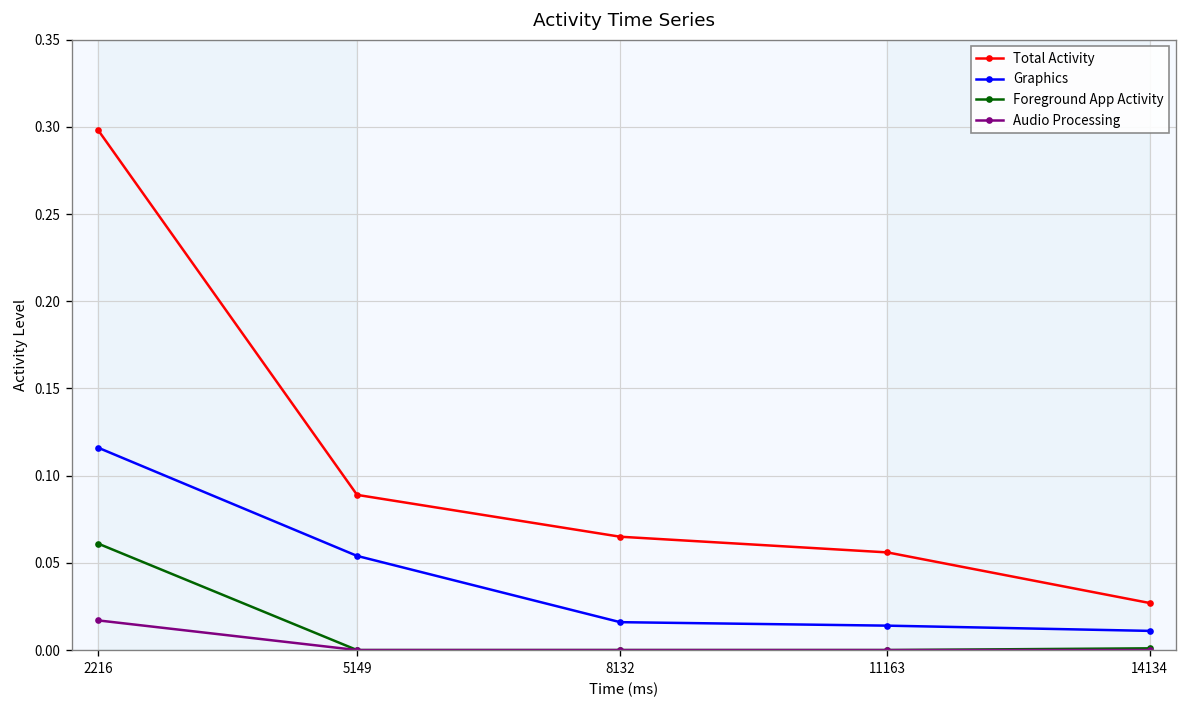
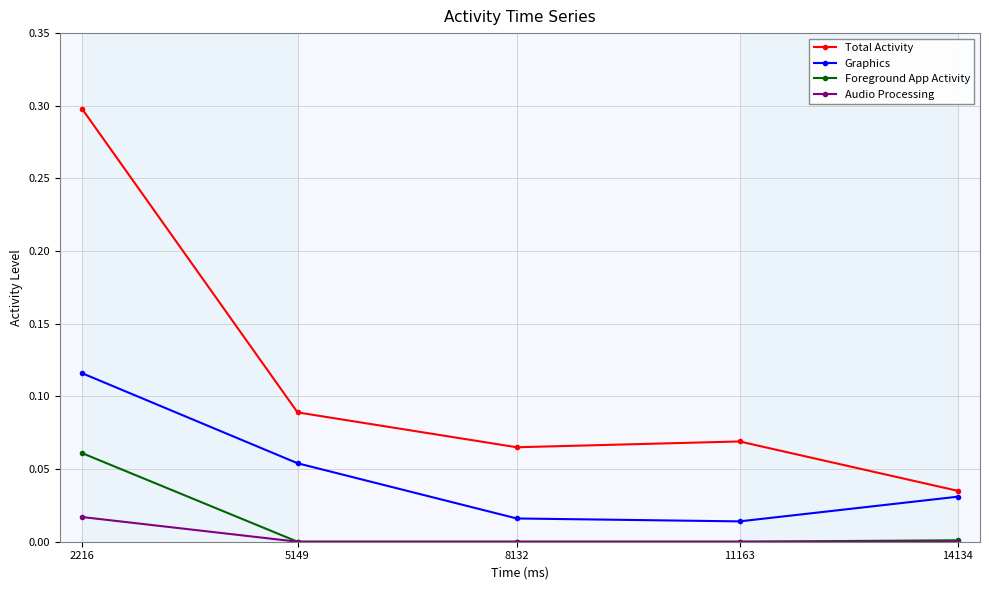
Total Activity, 11163: 0.056 -> 0.069
Total Activity, 14134: 0.027 -> 0.035
Graphics, 14134: 0.011 -> 0.031
